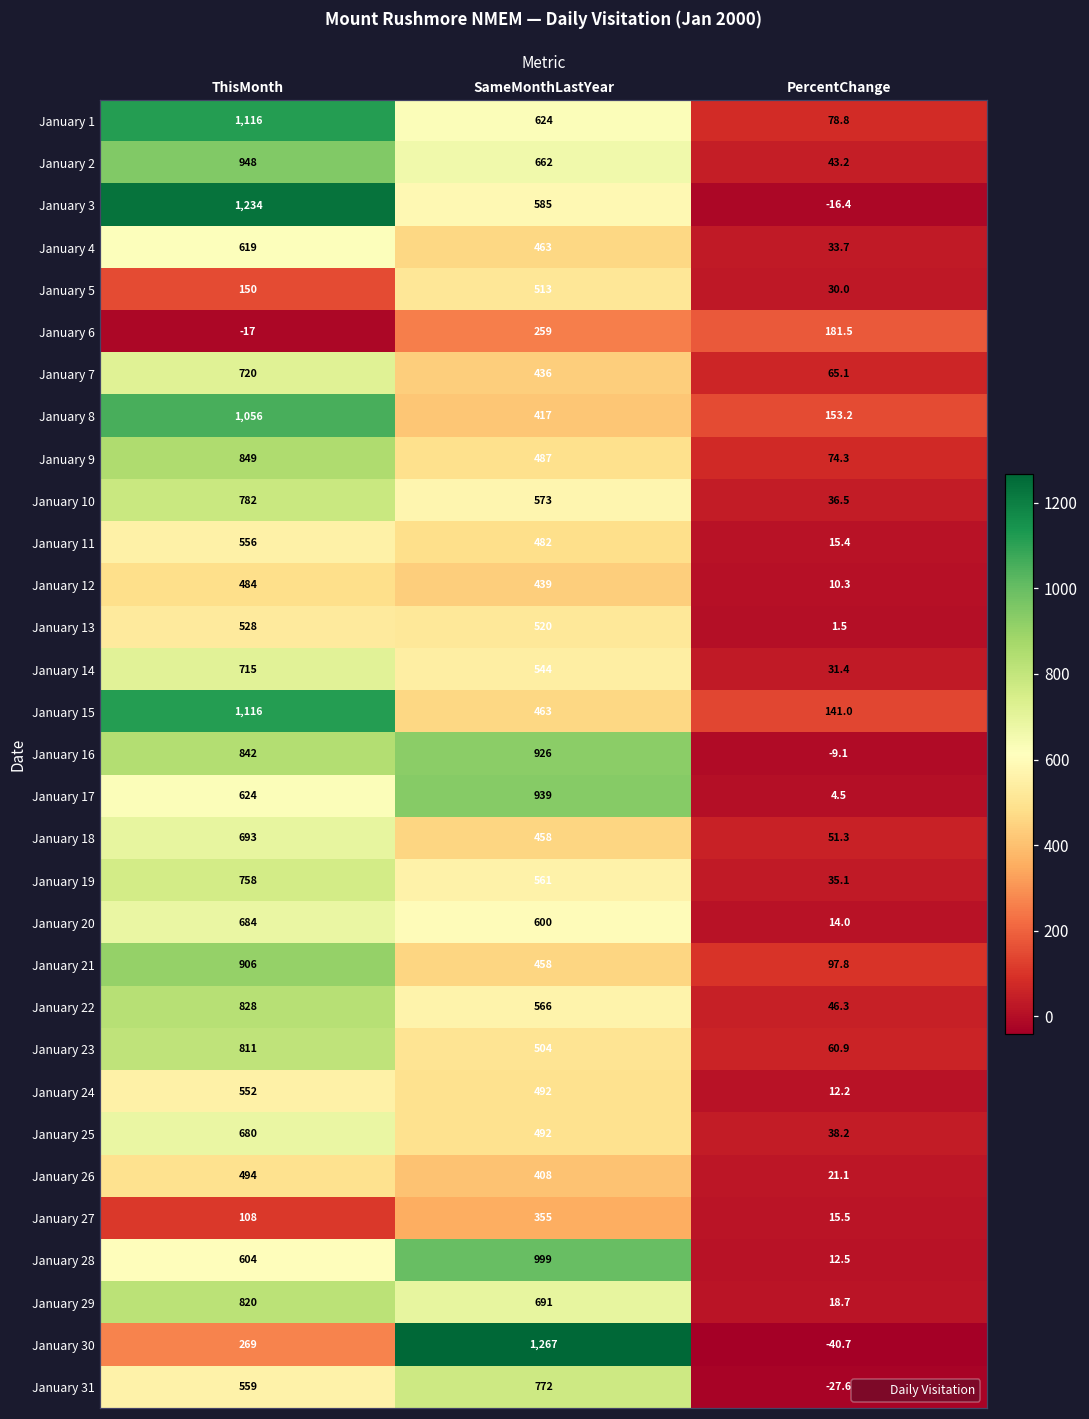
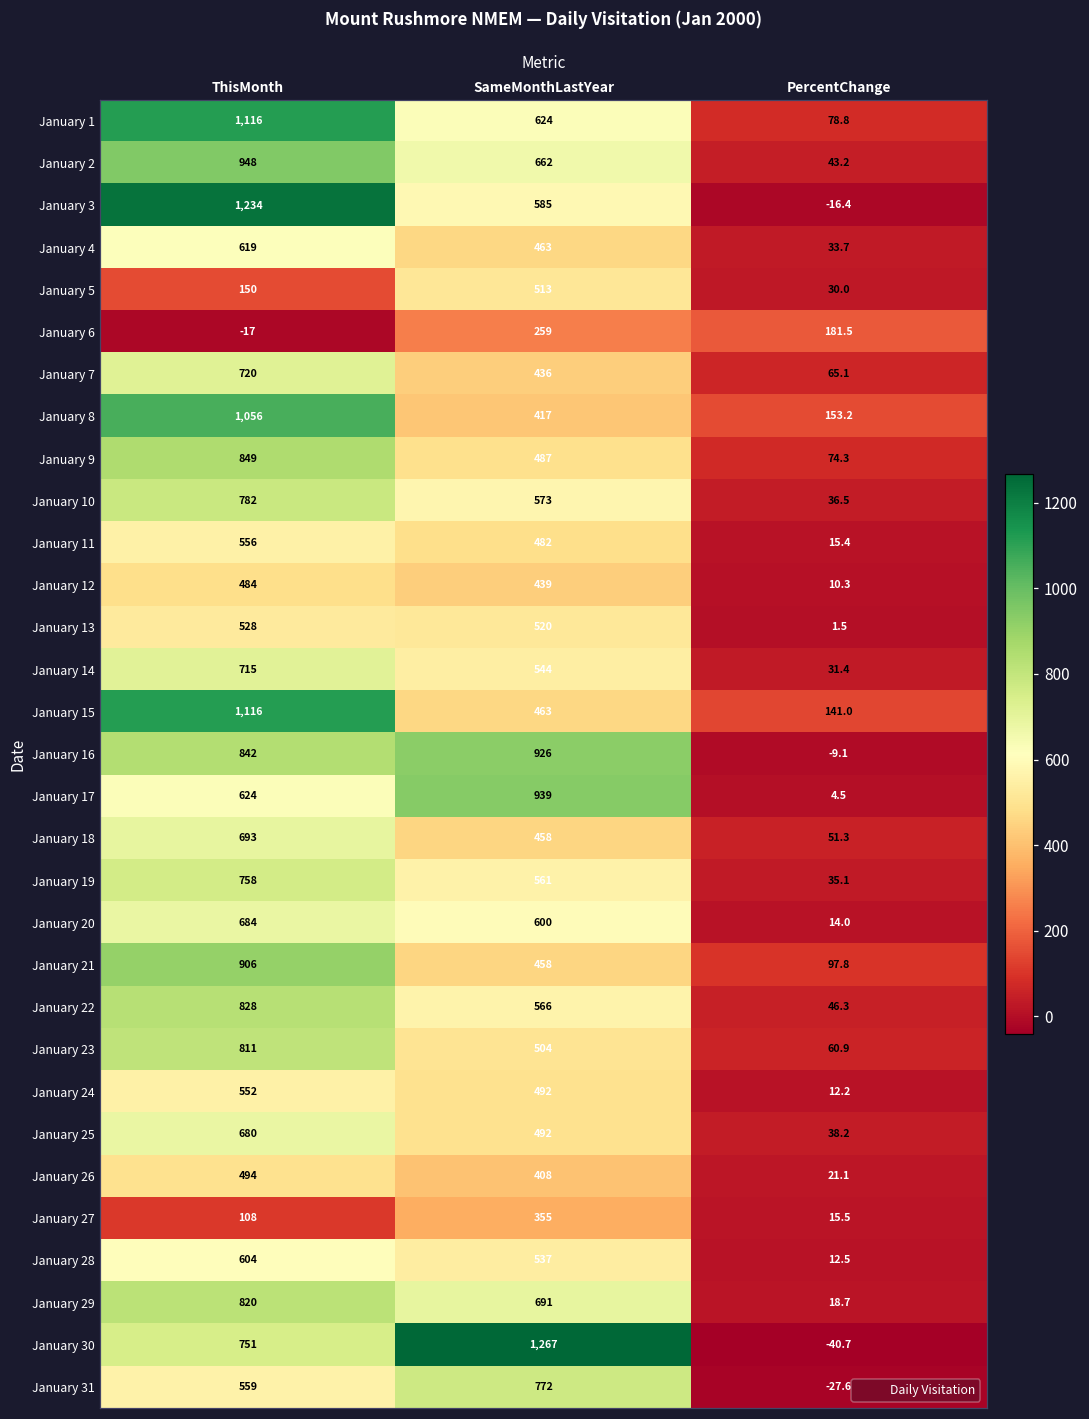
January 28, SameMonthLastYear: 999 -> 537
January 30, ThisMonth: 269 -> 751
